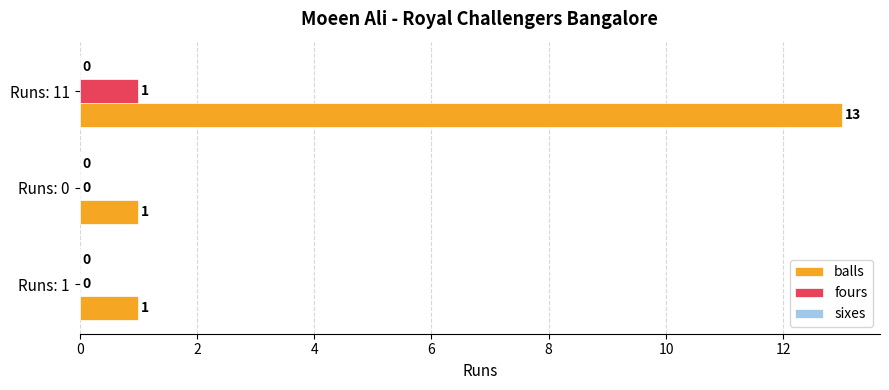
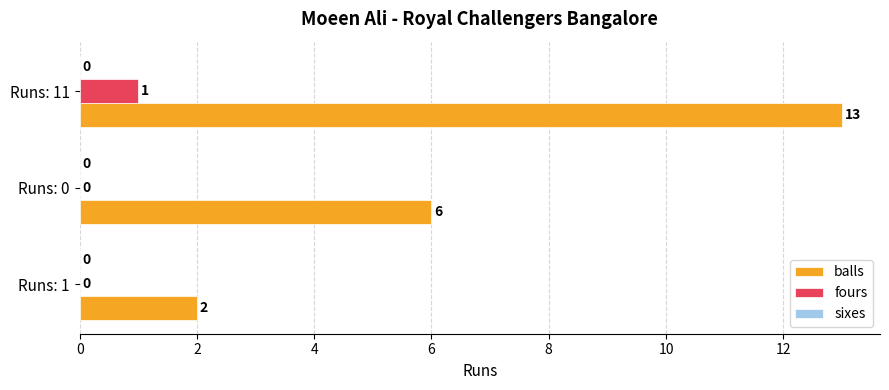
balls, Runs: 0: 1 -> 6
balls, Runs: 1: 1 -> 2
